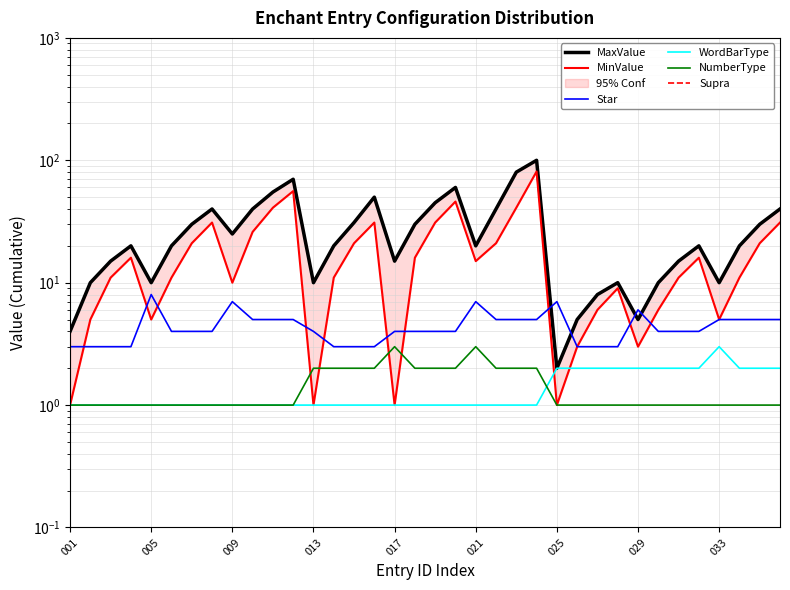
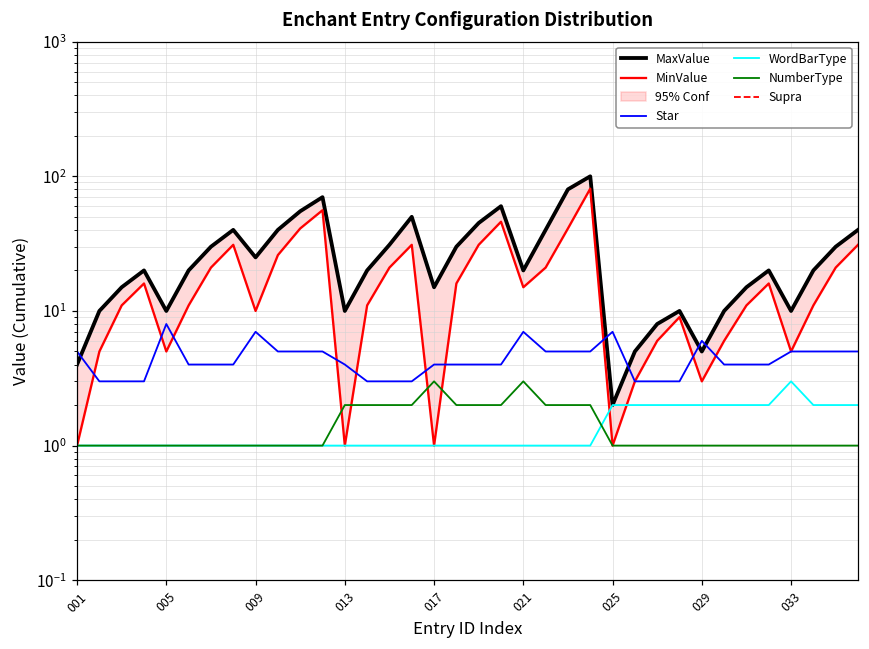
Star, 001: 3 -> 5
